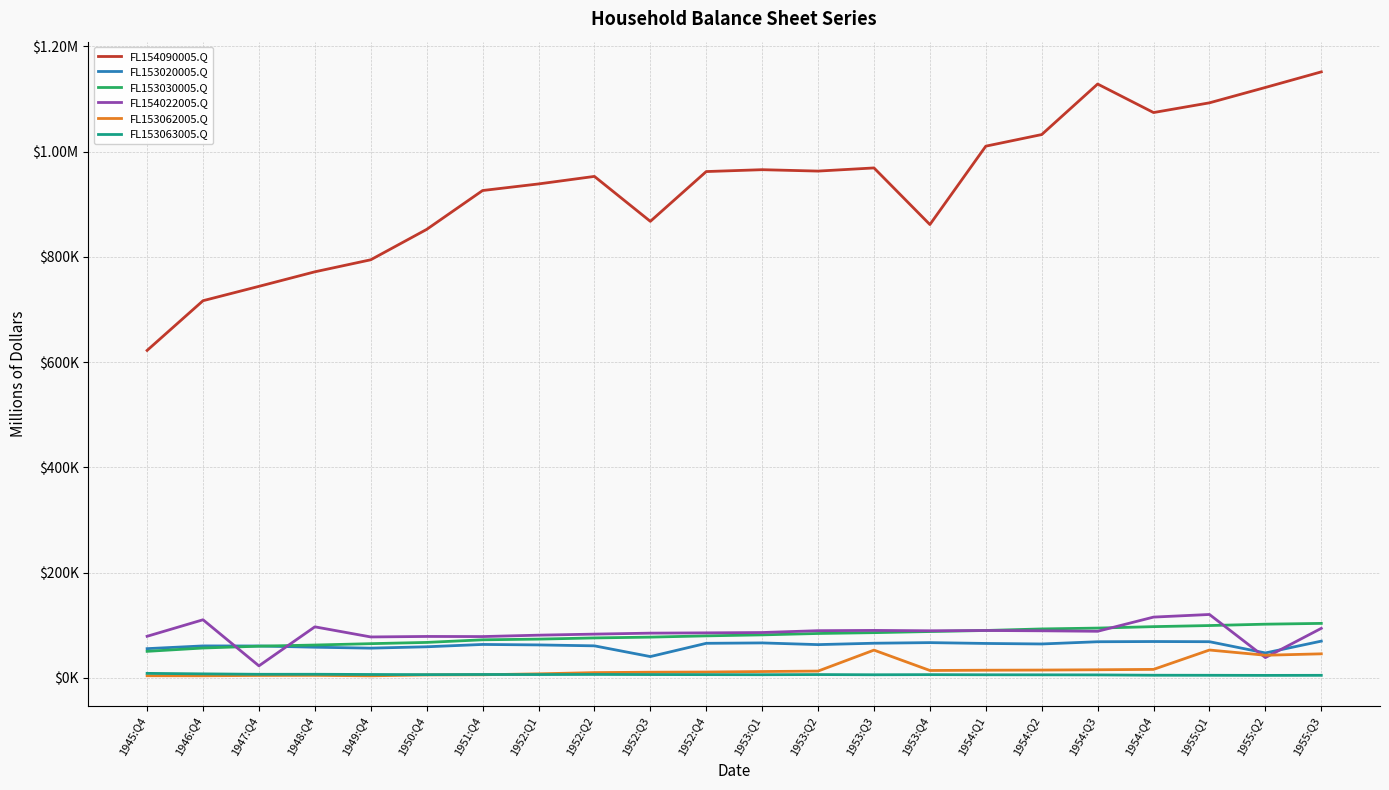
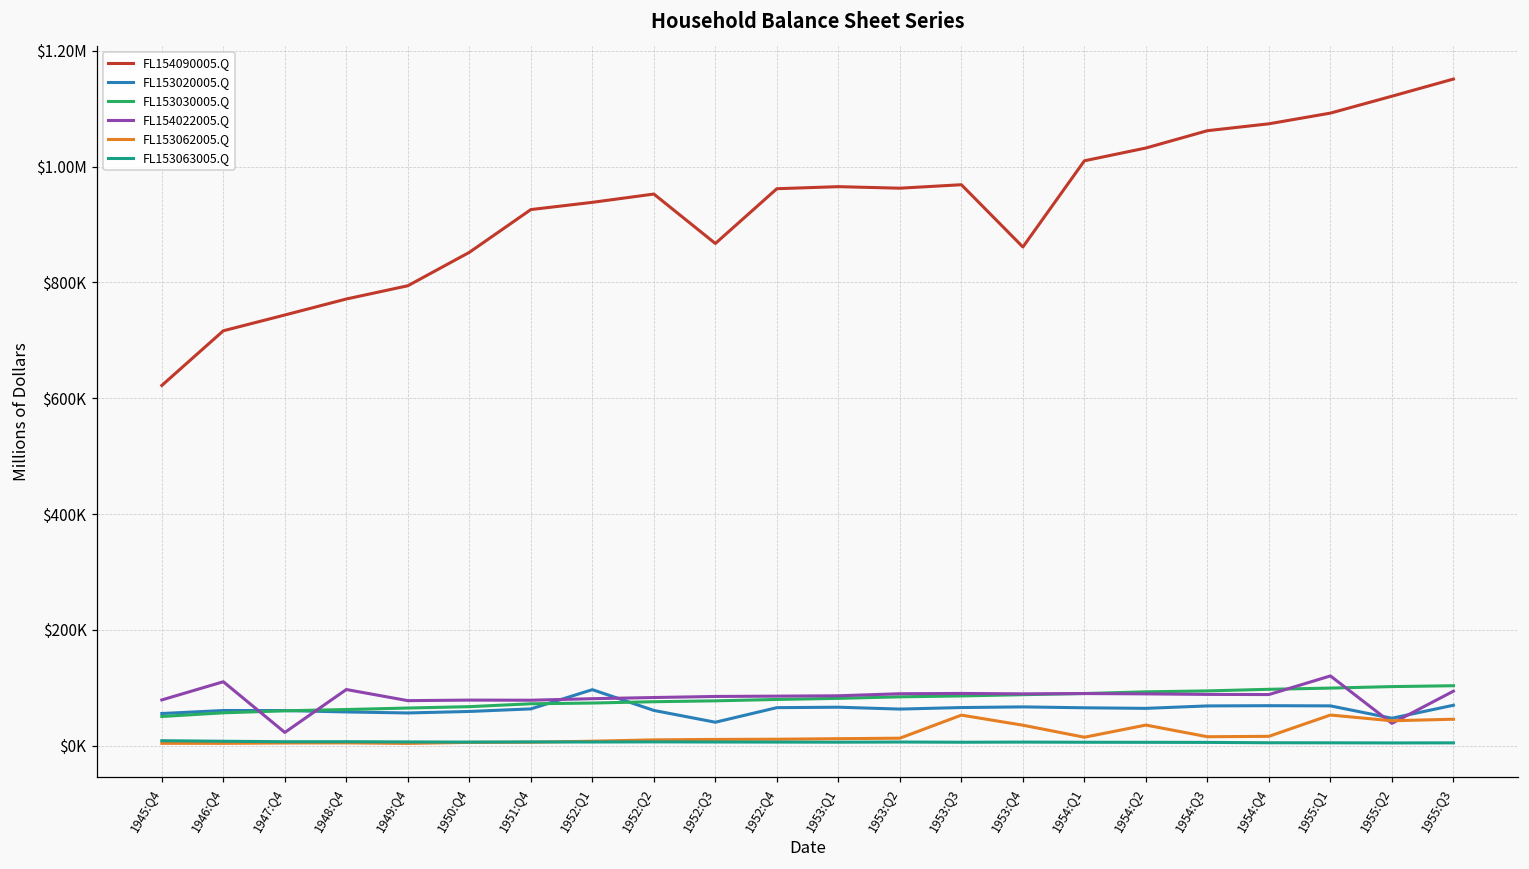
FL153020005.Q, 1952:Q1: $60000 -> $100000
FL153062005.Q, 1953:Q4: $10000 -> $40000
FL153062005.Q, 1954:Q2: $10000 -> $40000
FL154090005.Q, 1954:Q3: $1130000 -> $1060000
FL154022005.Q, 1954:Q4: $120000 -> $90000
